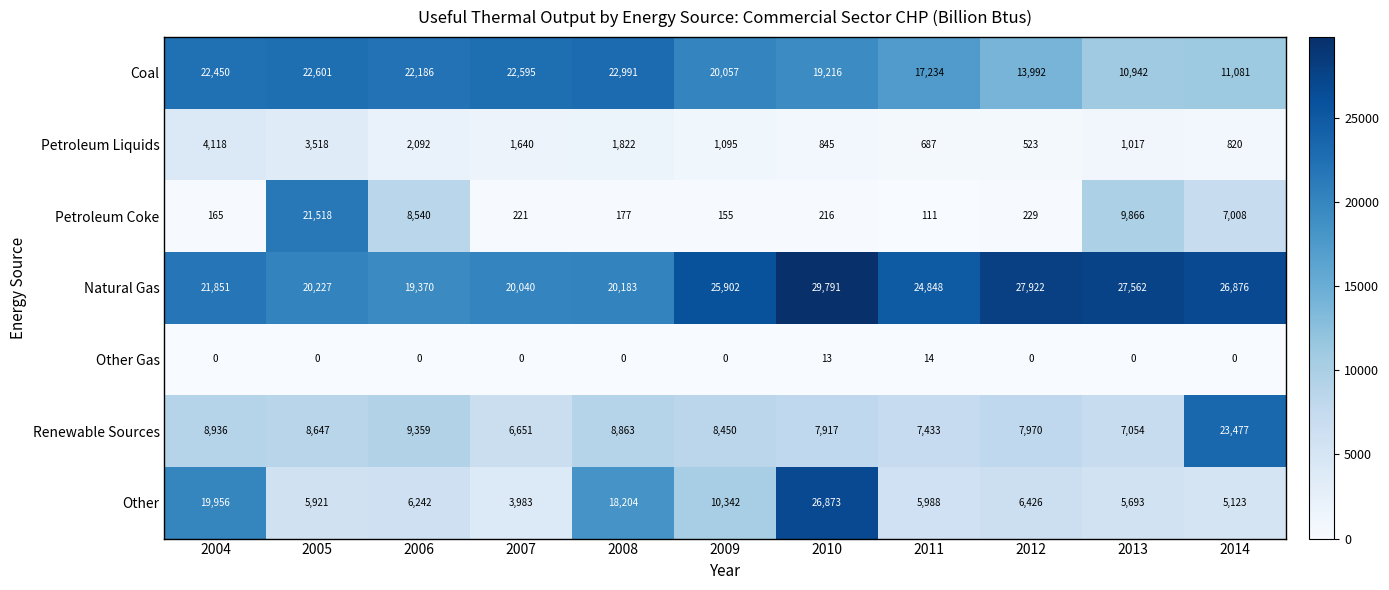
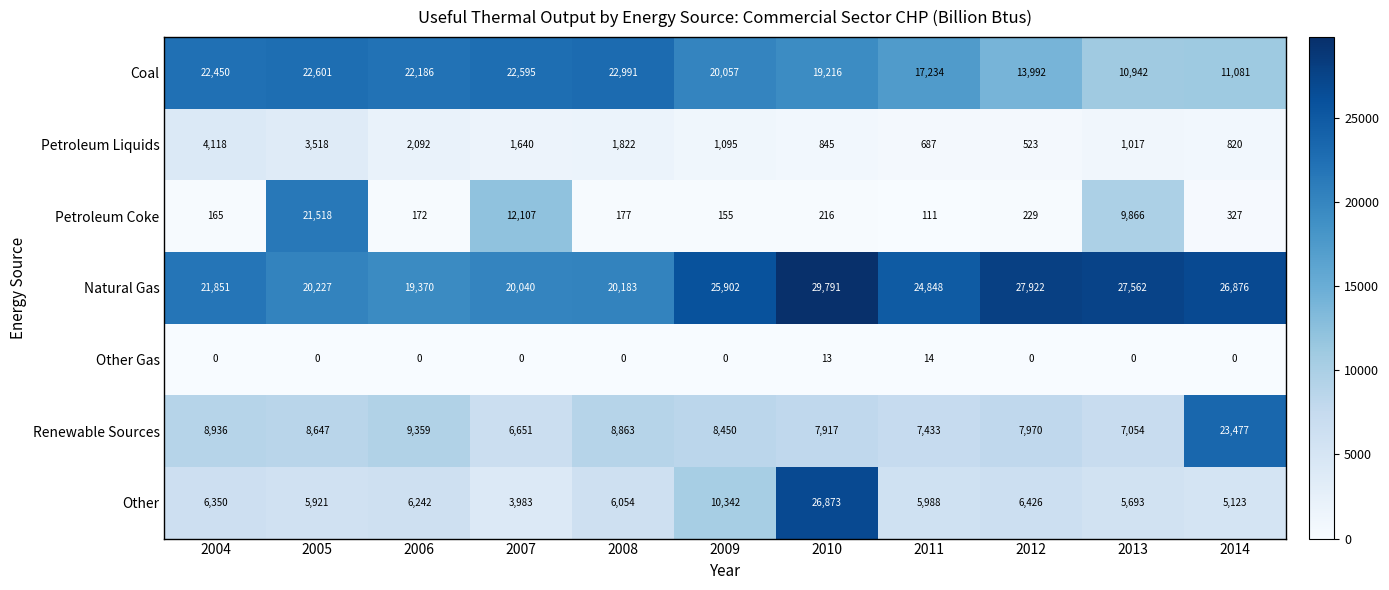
Petroleum Coke, 2006: 8,540 -> 172
Petroleum Coke, 2007: 221 -> 12,107
Petroleum Coke, 2014: 7,008 -> 327
Other, 2004: 19,956 -> 6,350
Other, 2008: 18,204 -> 6,054
